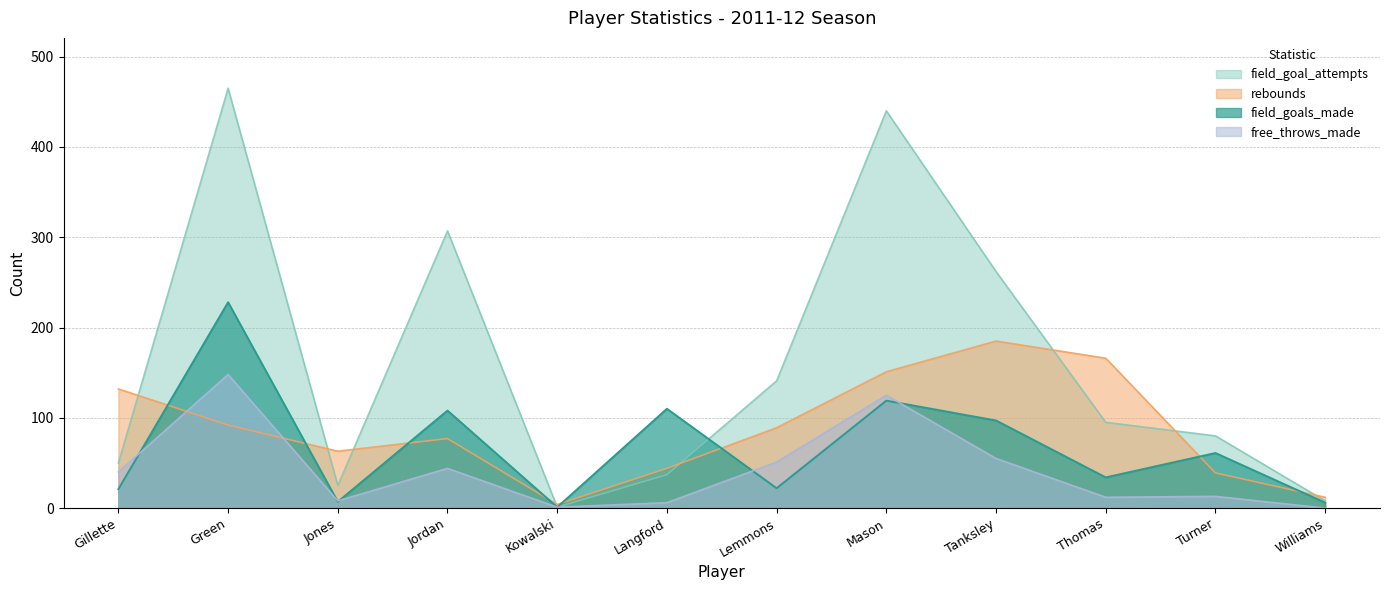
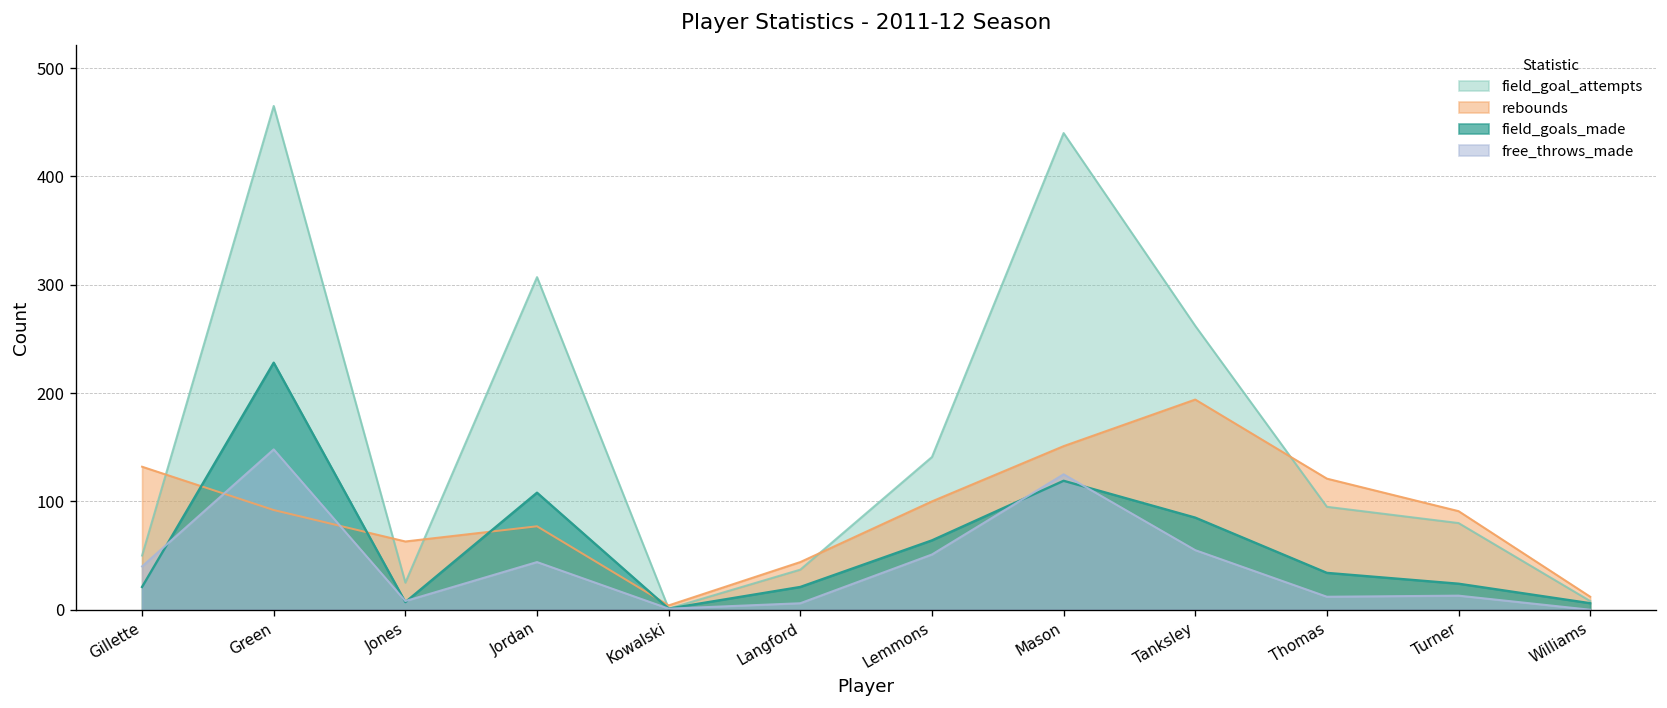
field_goals_made, Langford: 110 -> 20
rebounds, Lemmons: 90 -> 100
field_goals_made, Lemmons: 20 -> 60
rebounds, Tanksley: 185 -> 194
field_goals_made, Tanksley: 100 -> 90
rebounds, Thomas: 170 -> 120
rebounds, Turner: 40 -> 90
field_goals_made, Turner: 60 -> 20
